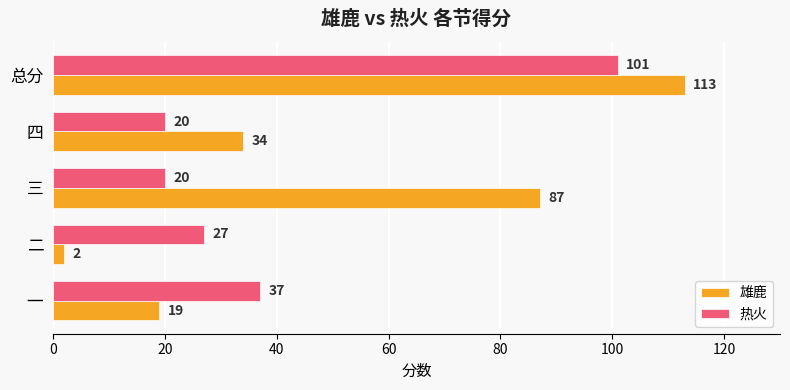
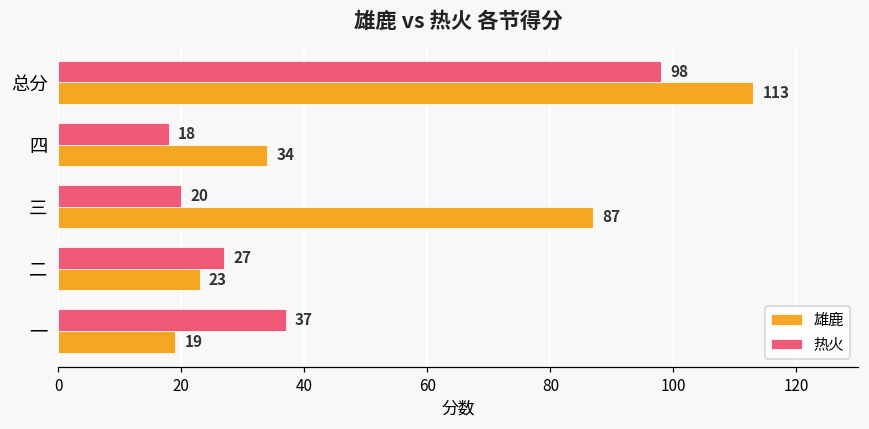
热火, 总分: 101 -> 98
热火, 四: 20 -> 18
雄鹿, 二: 2 -> 23
